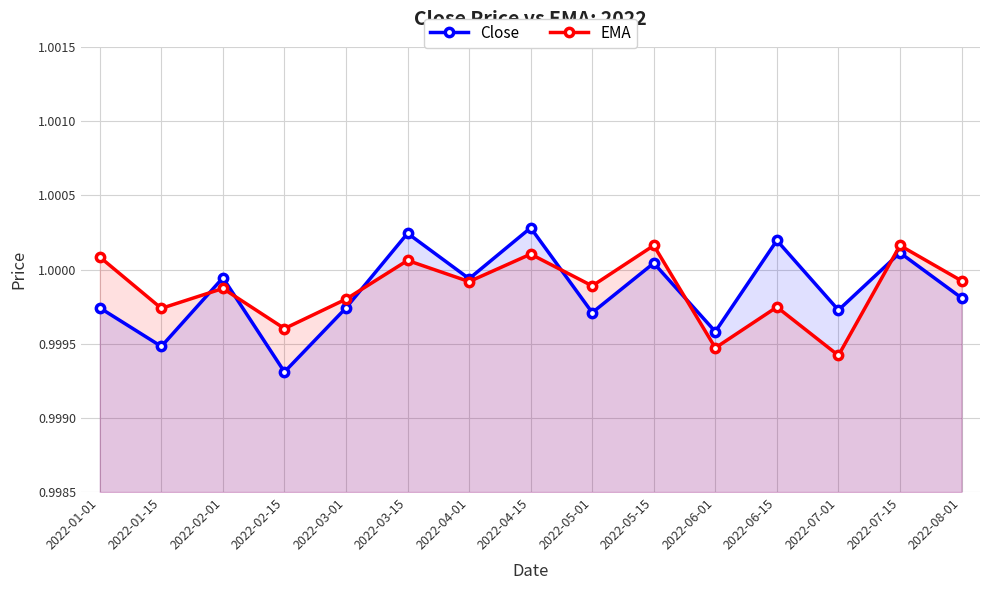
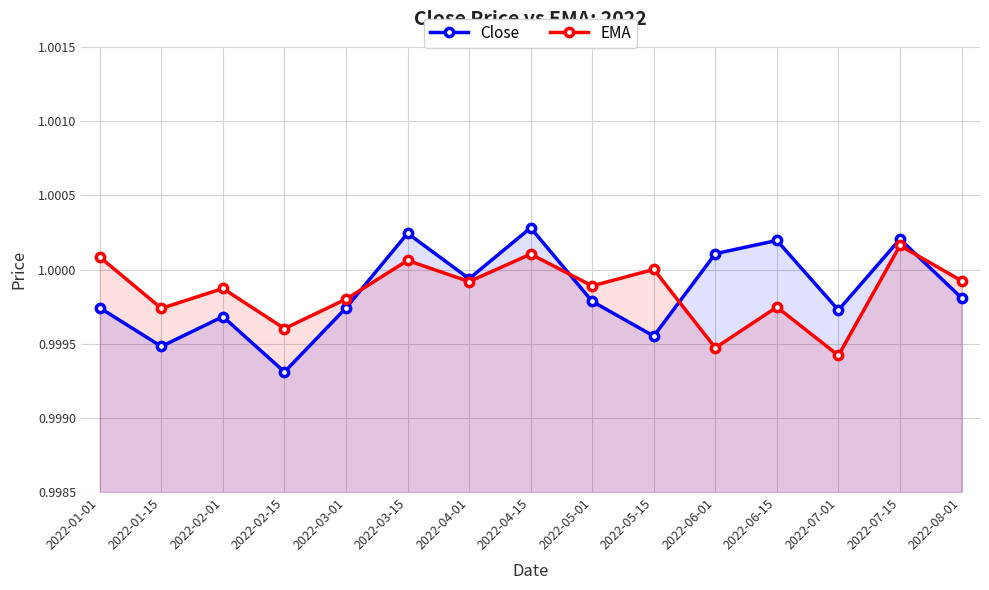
Close, 2022-02-01: 0.99995 -> 0.99968
Close, 2022-05-01: 0.99971 -> 0.99979
Close, 2022-05-15: 1.00004 -> 0.99955
EMA, 2022-05-15: 1.00016 -> 1.00000
Close, 2022-06-01: 0.99958 -> 1.00011
Close, 2022-07-15: 1.00011 -> 1.00021
